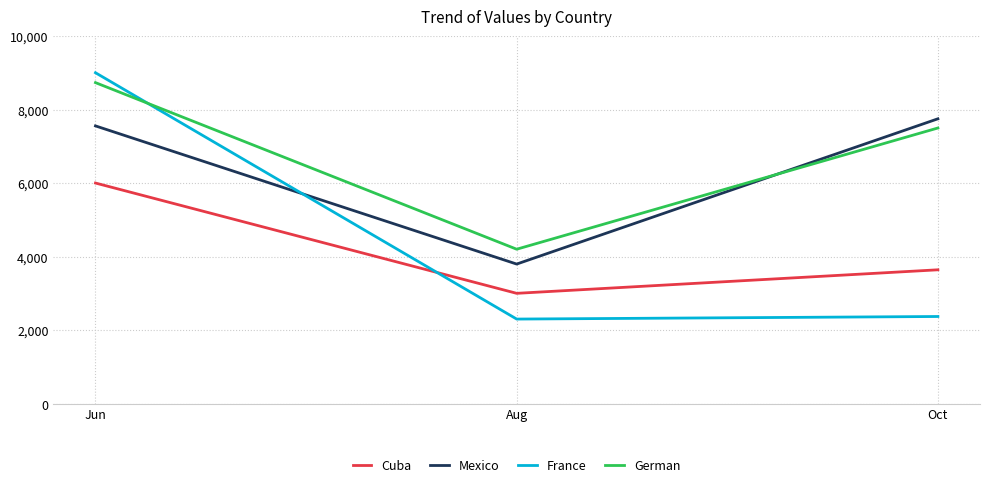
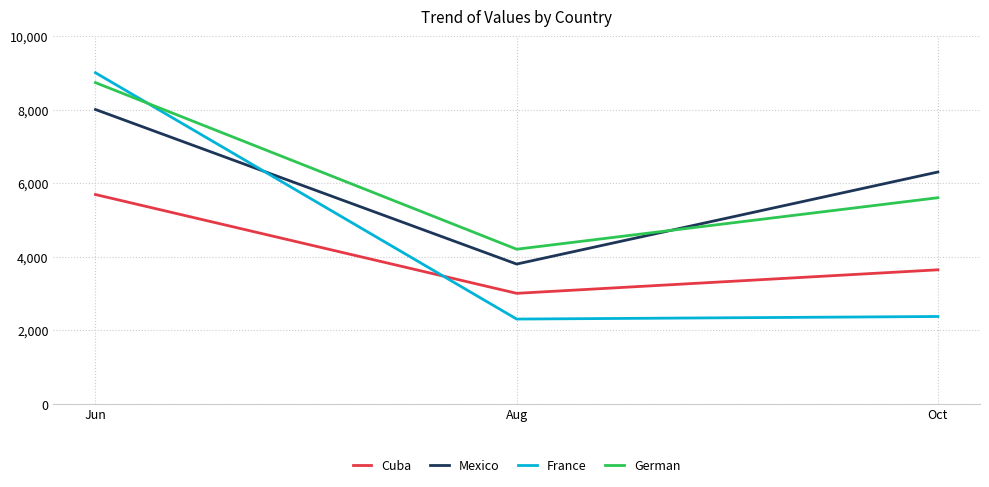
Cuba, Jun: 6,000 -> 5,700
Mexico, Jun: 7,600 -> 8,000
Mexico, Oct: 7,700 -> 6,300
German, Oct: 7,500 -> 5,600
